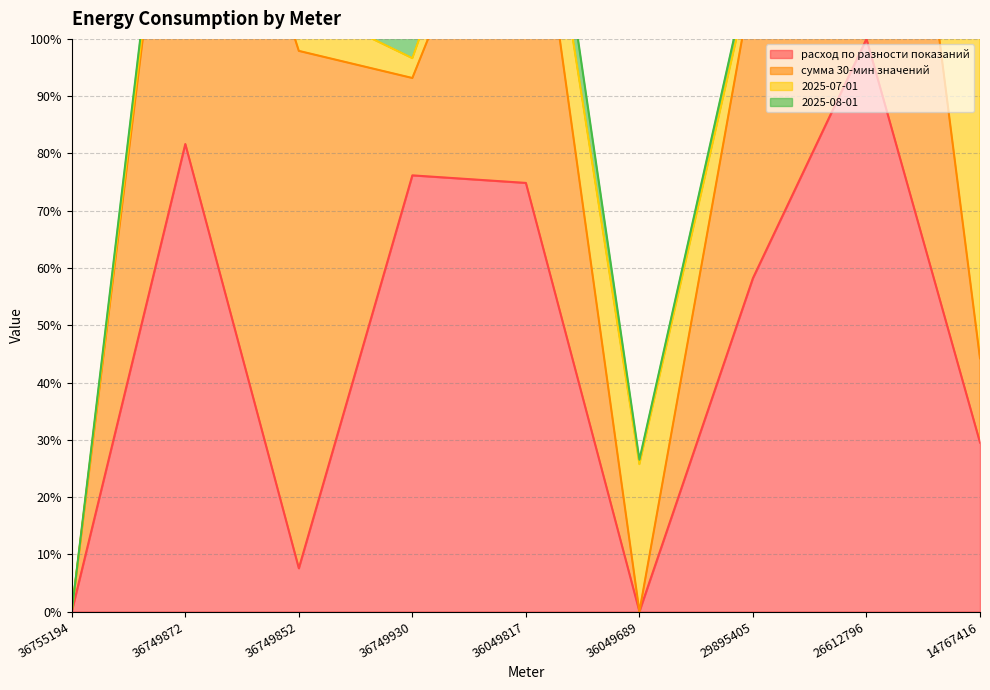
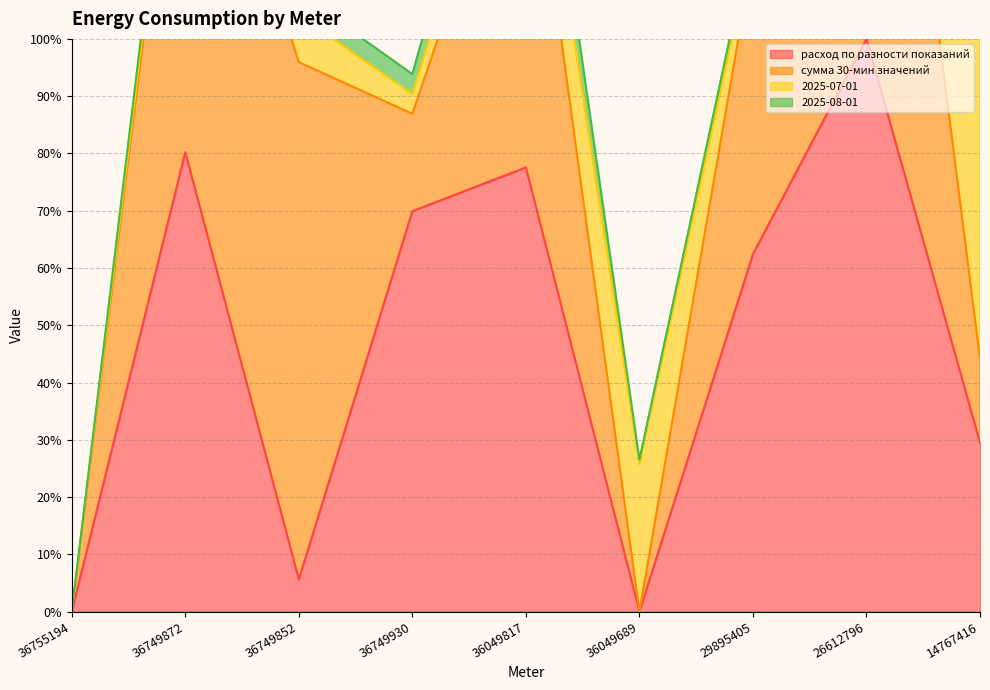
расход по разности показаний, 36749872: 82% -> 80%
расход по разности показаний, 36749852: 8% -> 6%
расход по разности показаний, 36749930: 76% -> 70%
расход по разности показаний, 36049817: 75% -> 78%
расход по разности показаний, 29895405: 58% -> 62%
